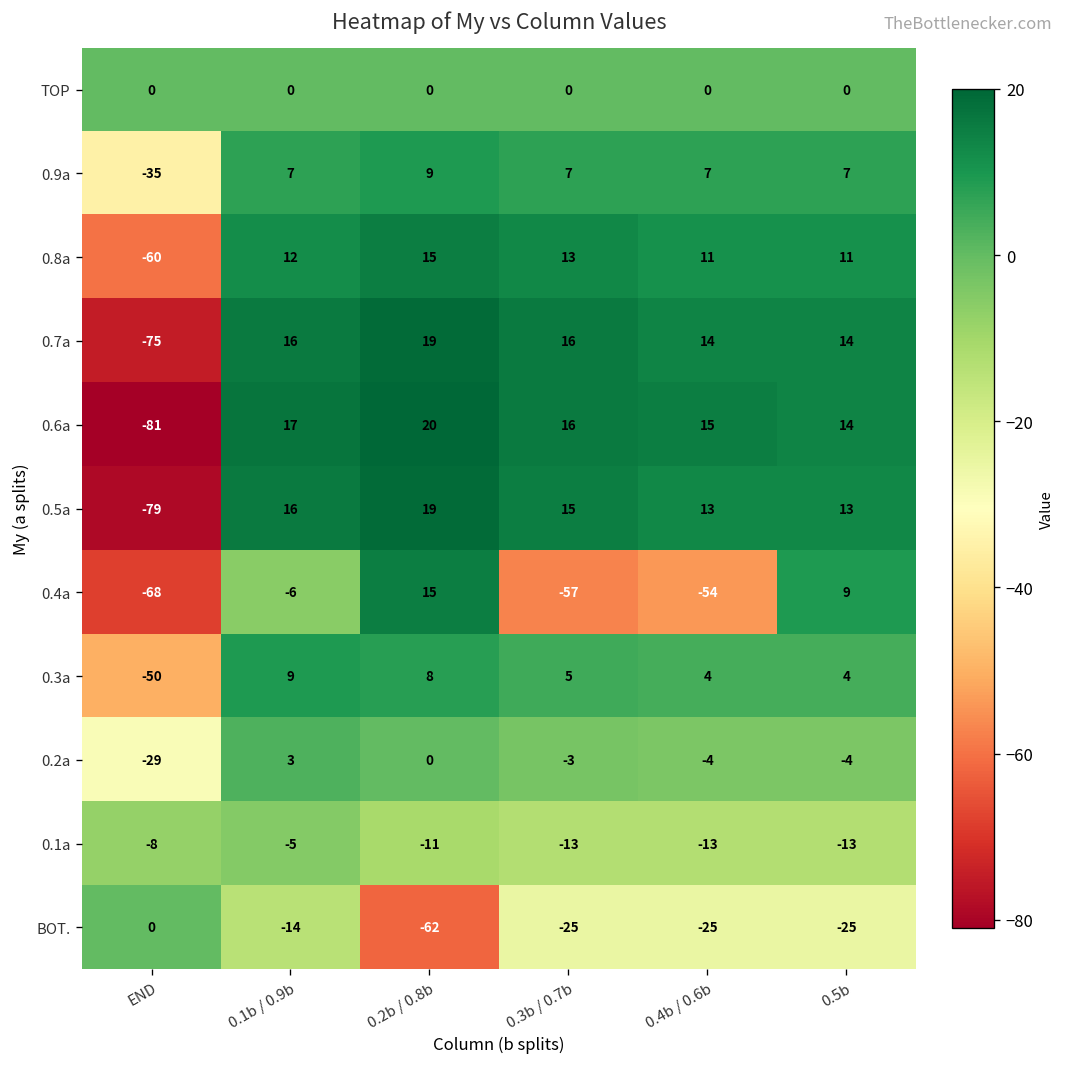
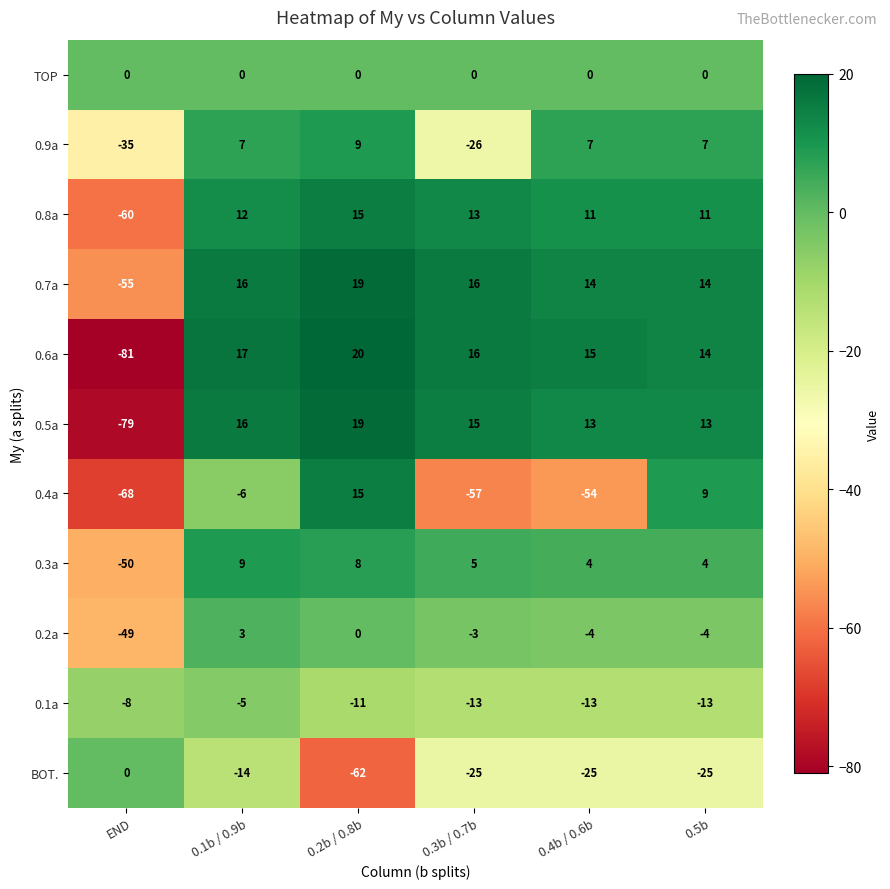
0.9a, 0.3b / 0.7b: 7 -> -26
0.7a, END: -75 -> -55
0.2a, END: -29 -> -49
